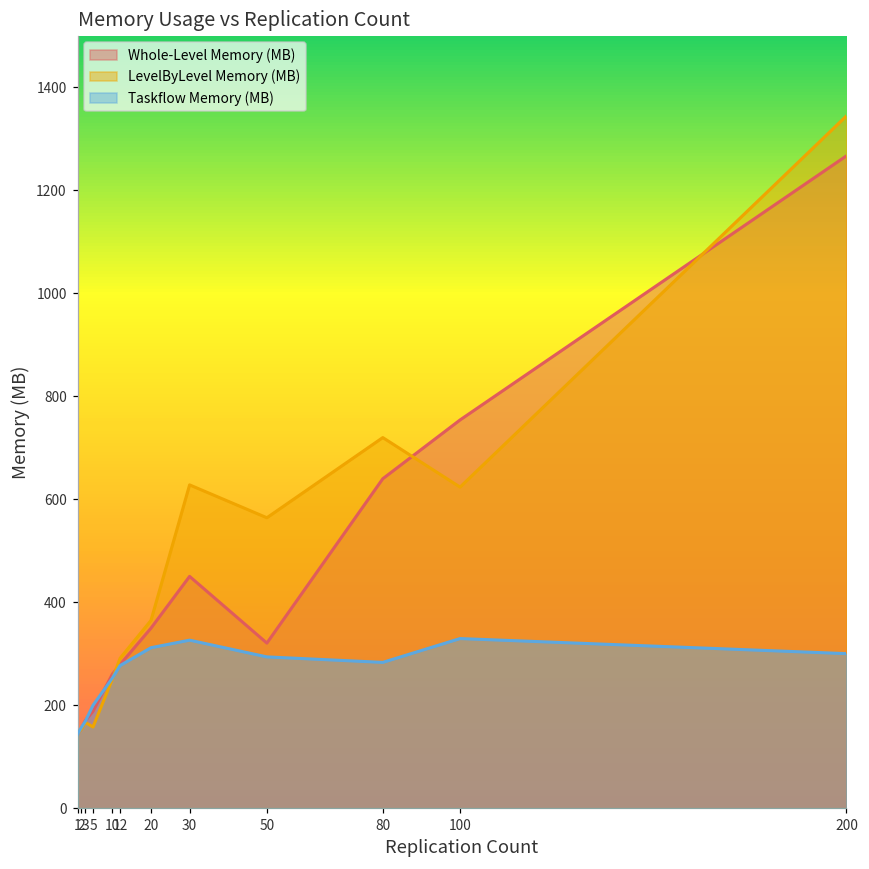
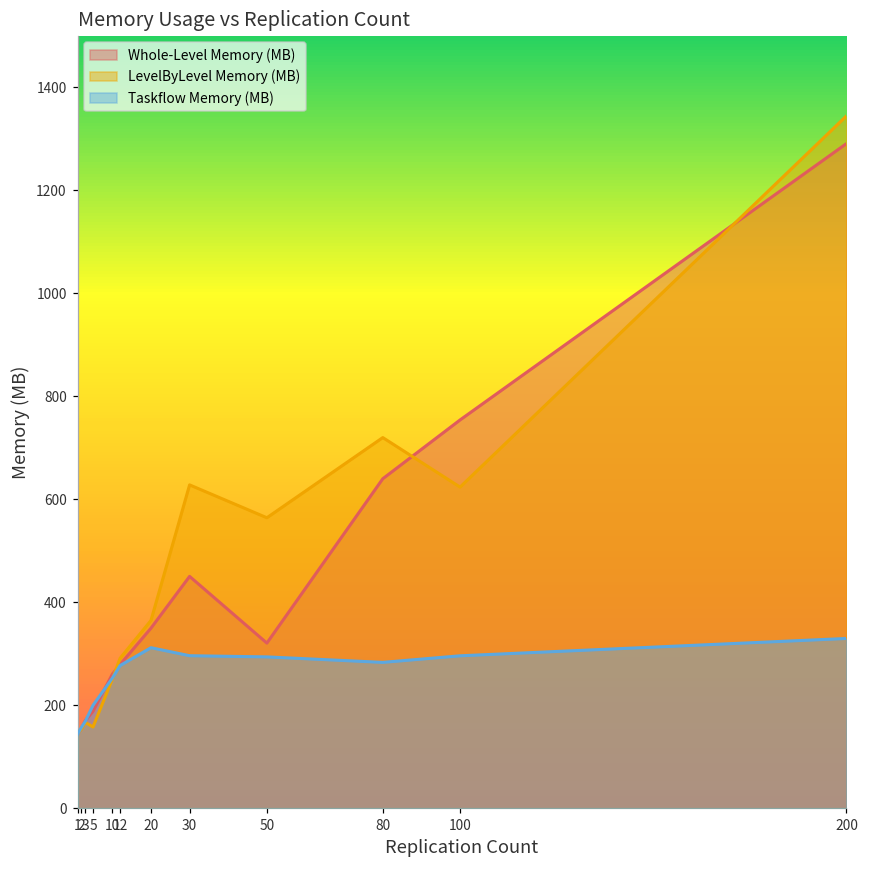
Taskflow Memory (MB), 30: 330 -> 300
Taskflow Memory (MB), 100: 330 -> 300
Whole-Level Memory (MB), 200: 1270 -> 1290
Taskflow Memory (MB), 200: 300 -> 330
